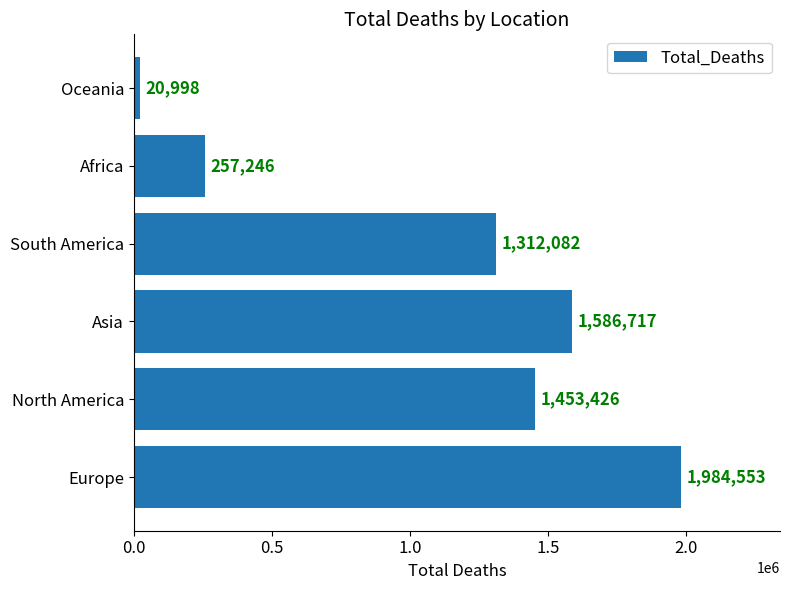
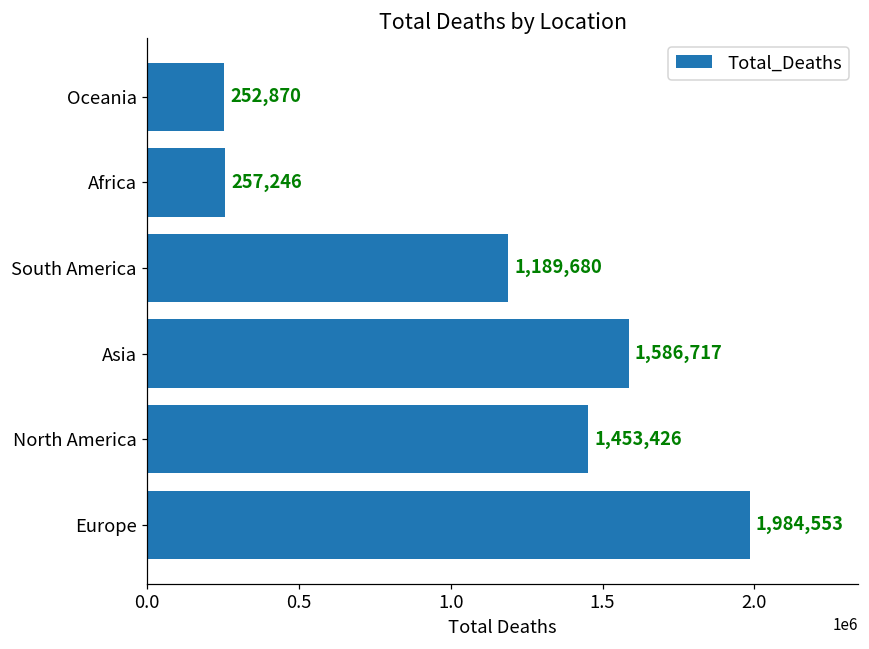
Oceania: 20,998 -> 252,870
South America: 1,312,082 -> 1,189,680
